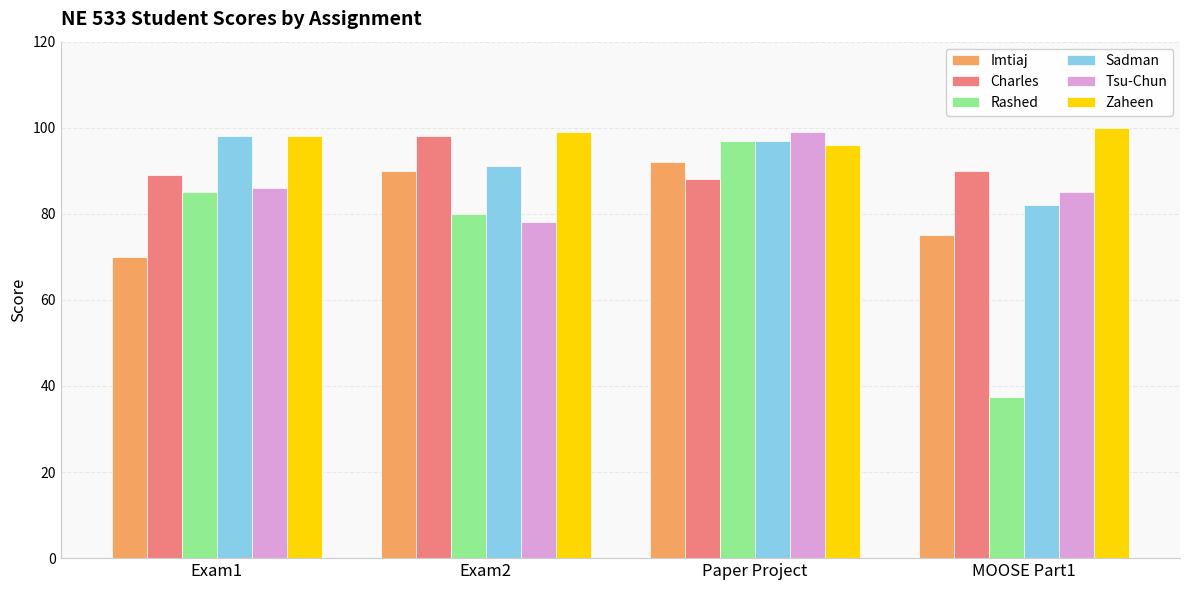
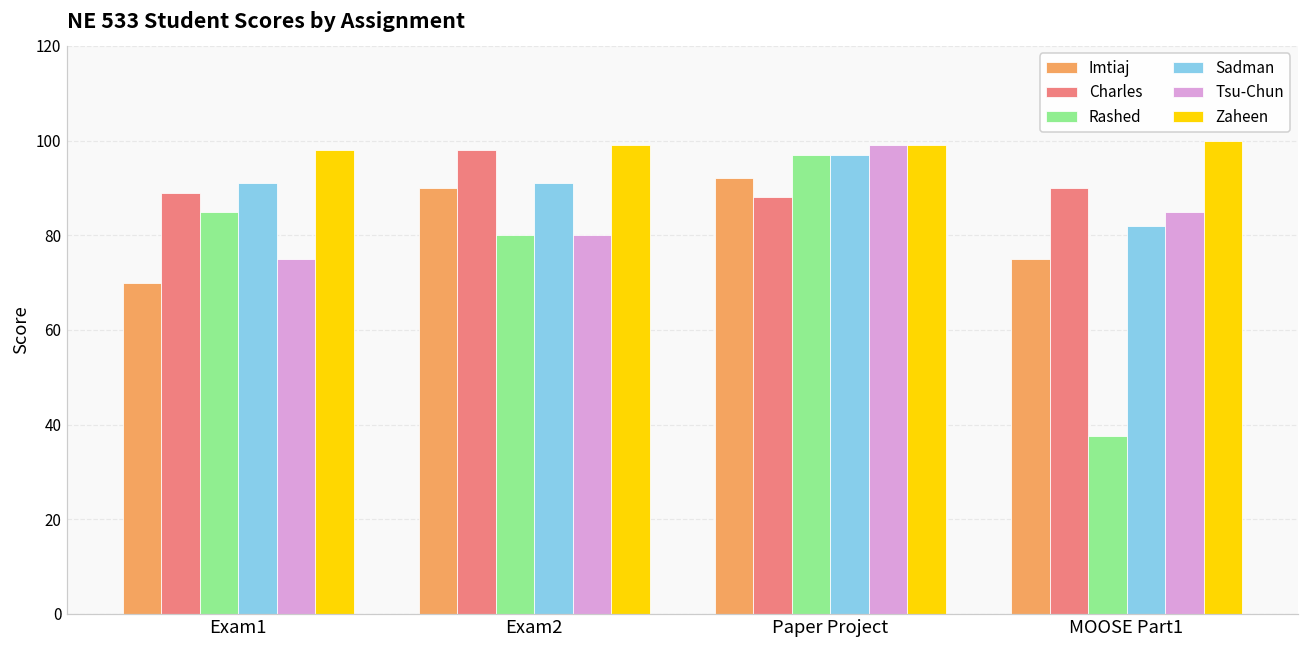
Sadman, Exam1: 98 -> 91
Tsu-Chun, Exam1: 86 -> 75
Tsu-Chun, Exam2: 78 -> 80
Zaheen, Paper Project: 96 -> 99
